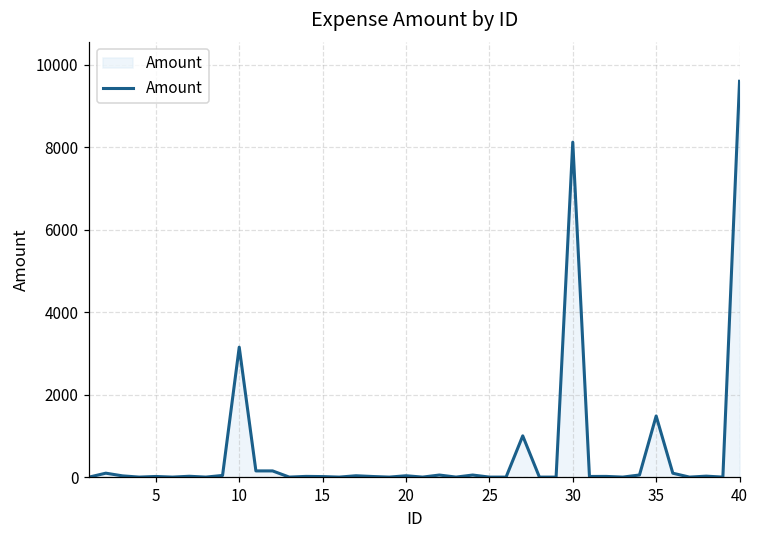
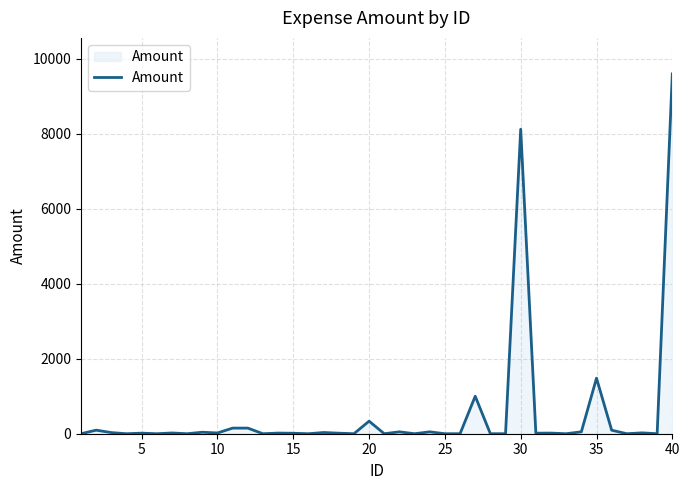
10: 3200 -> 0
20: 0 -> 300
